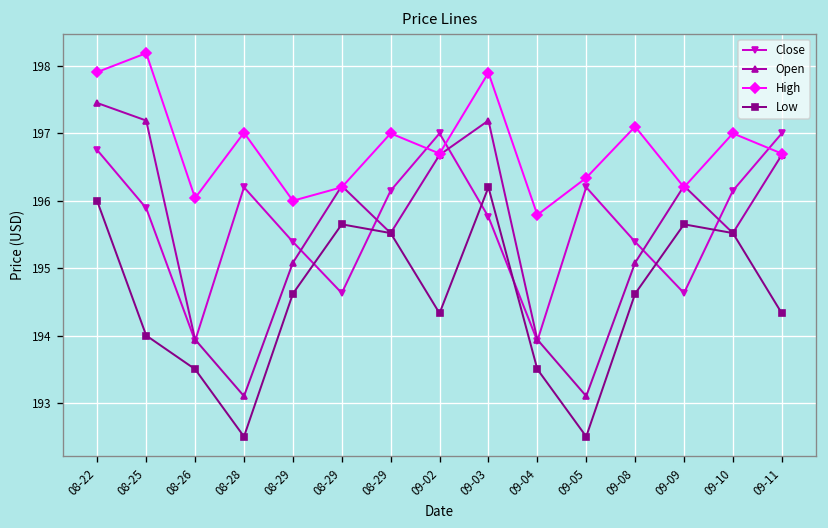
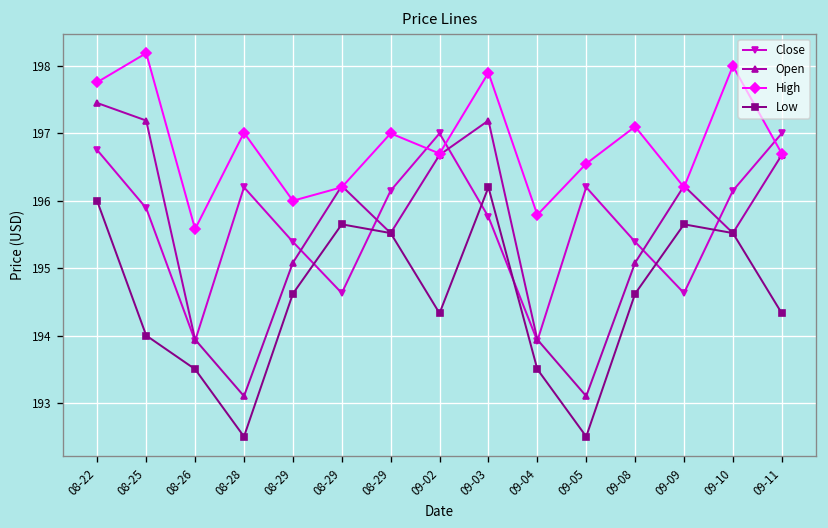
High, 08-22: 197.9 -> 197.8
High, 08-26: 196.0 -> 195.6
High, 09-05: 196.3 -> 196.6
High, 09-10: 197 -> 198
